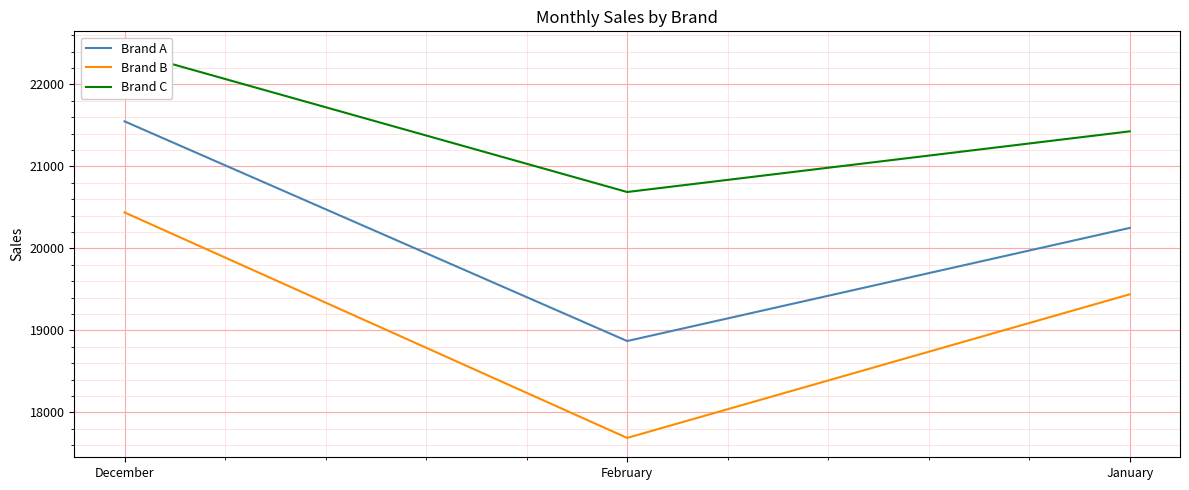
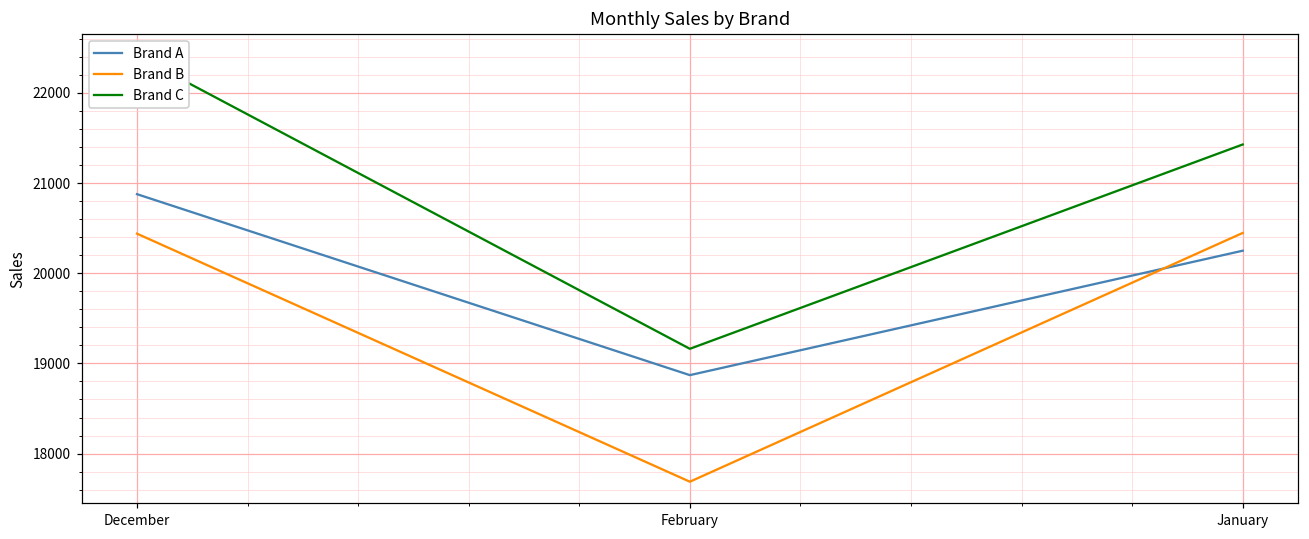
Brand A, December: 21600 -> 20900
Brand C, February: 20700 -> 19200
Brand B, January: 19400 -> 20400
